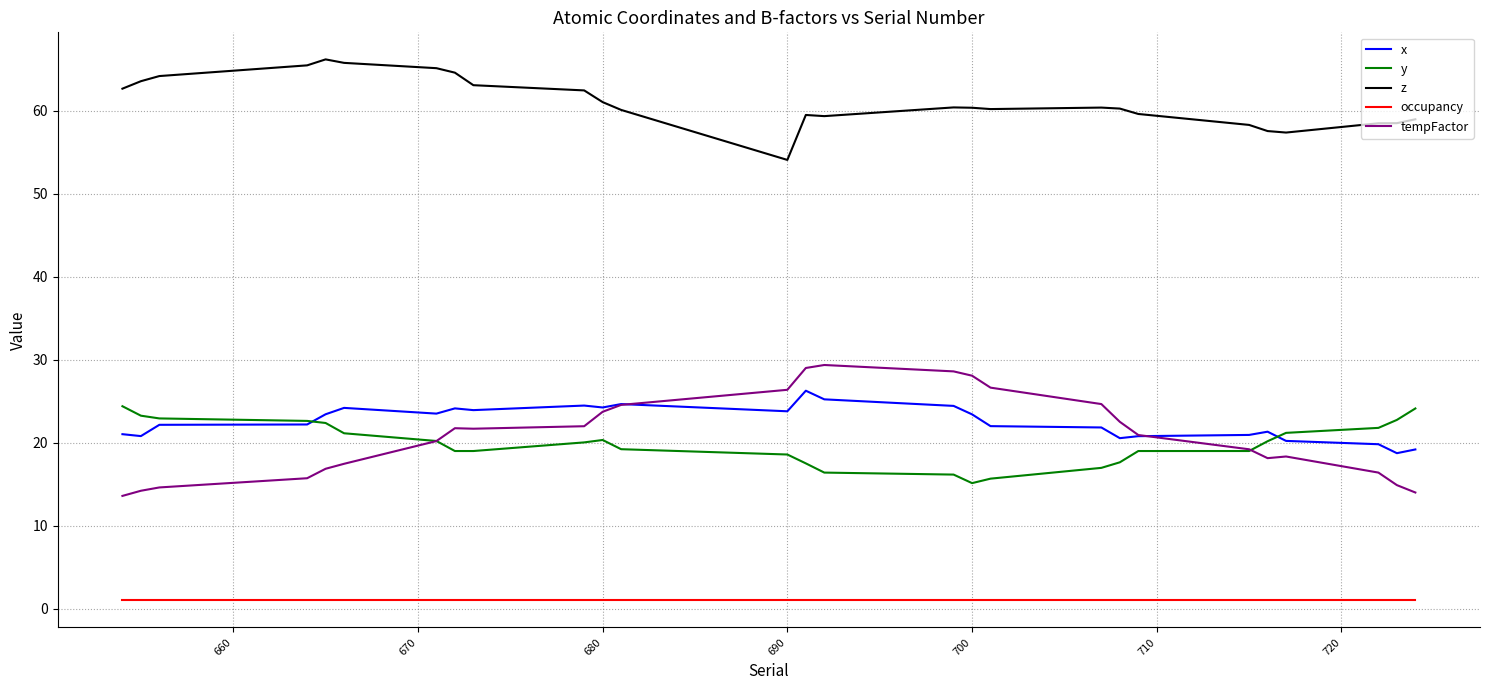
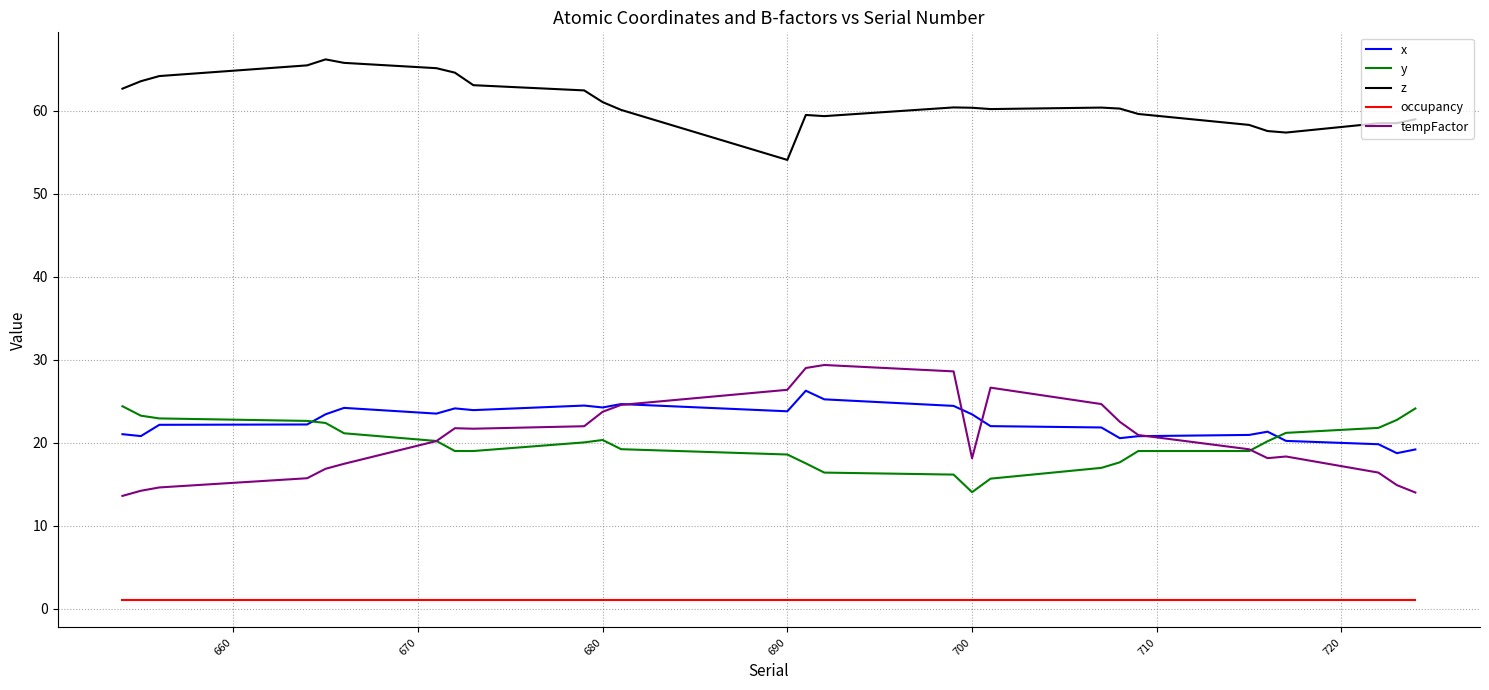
y, 700: 15 -> 14
tempFactor, 700: 28 -> 18
